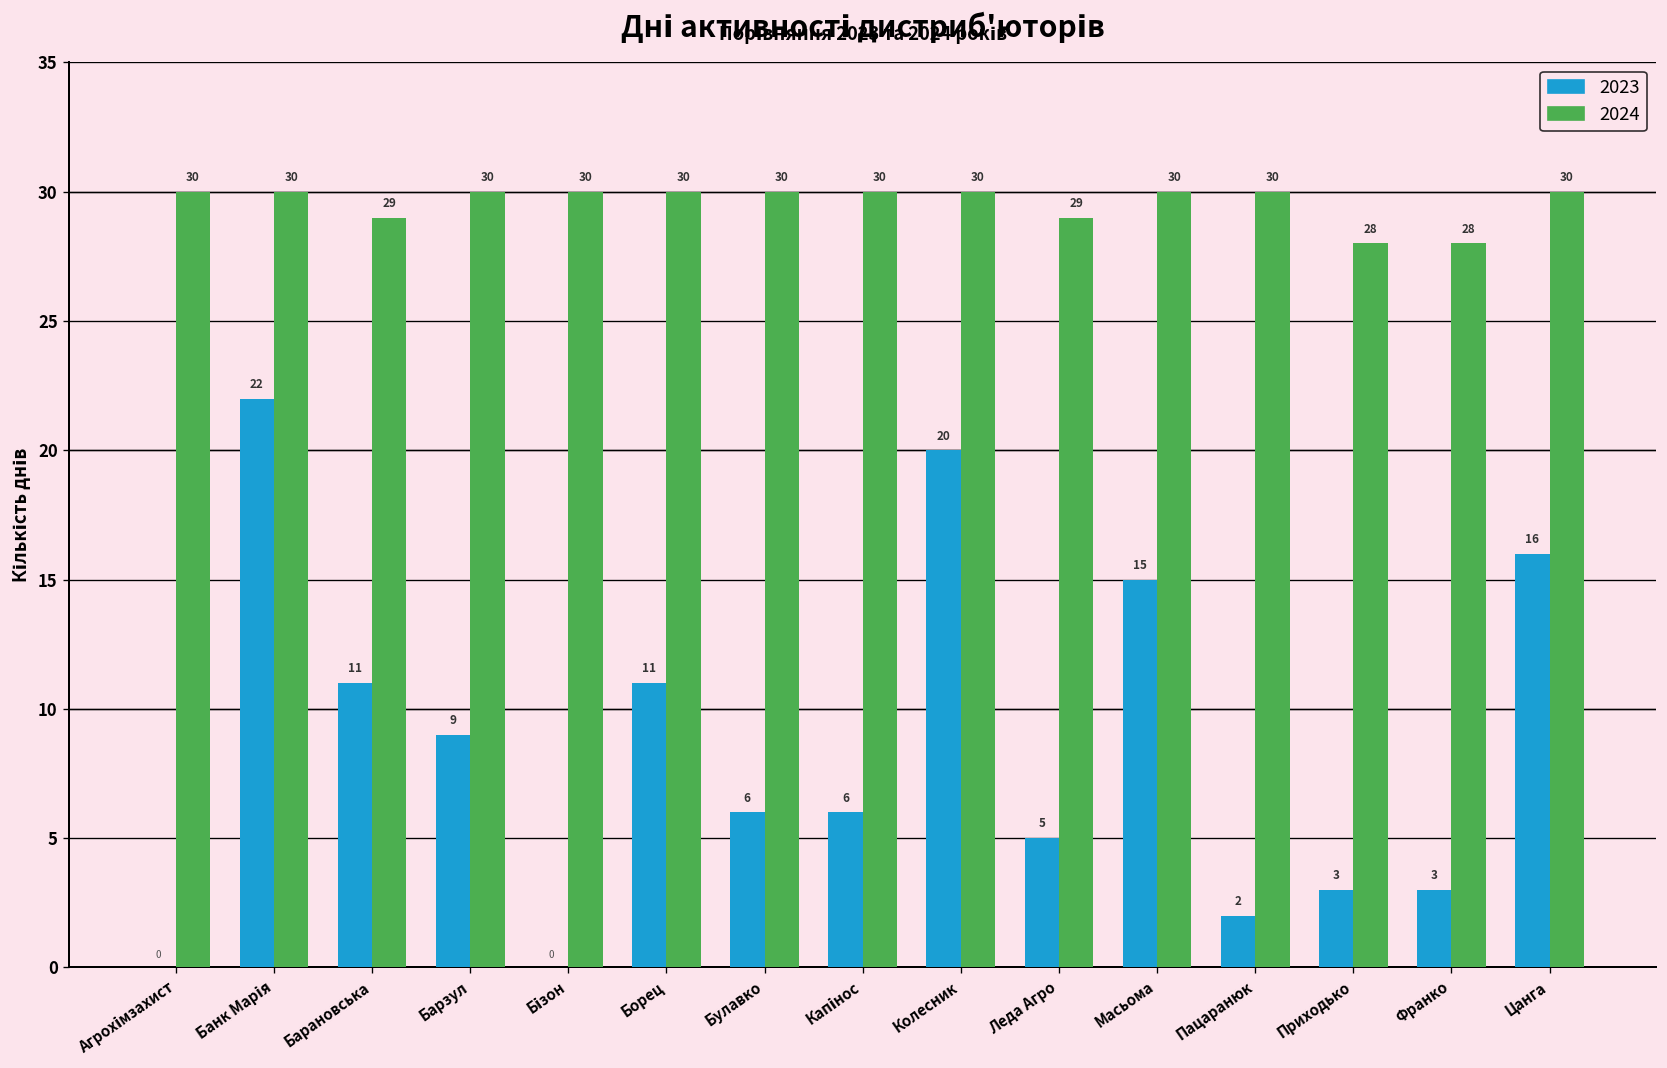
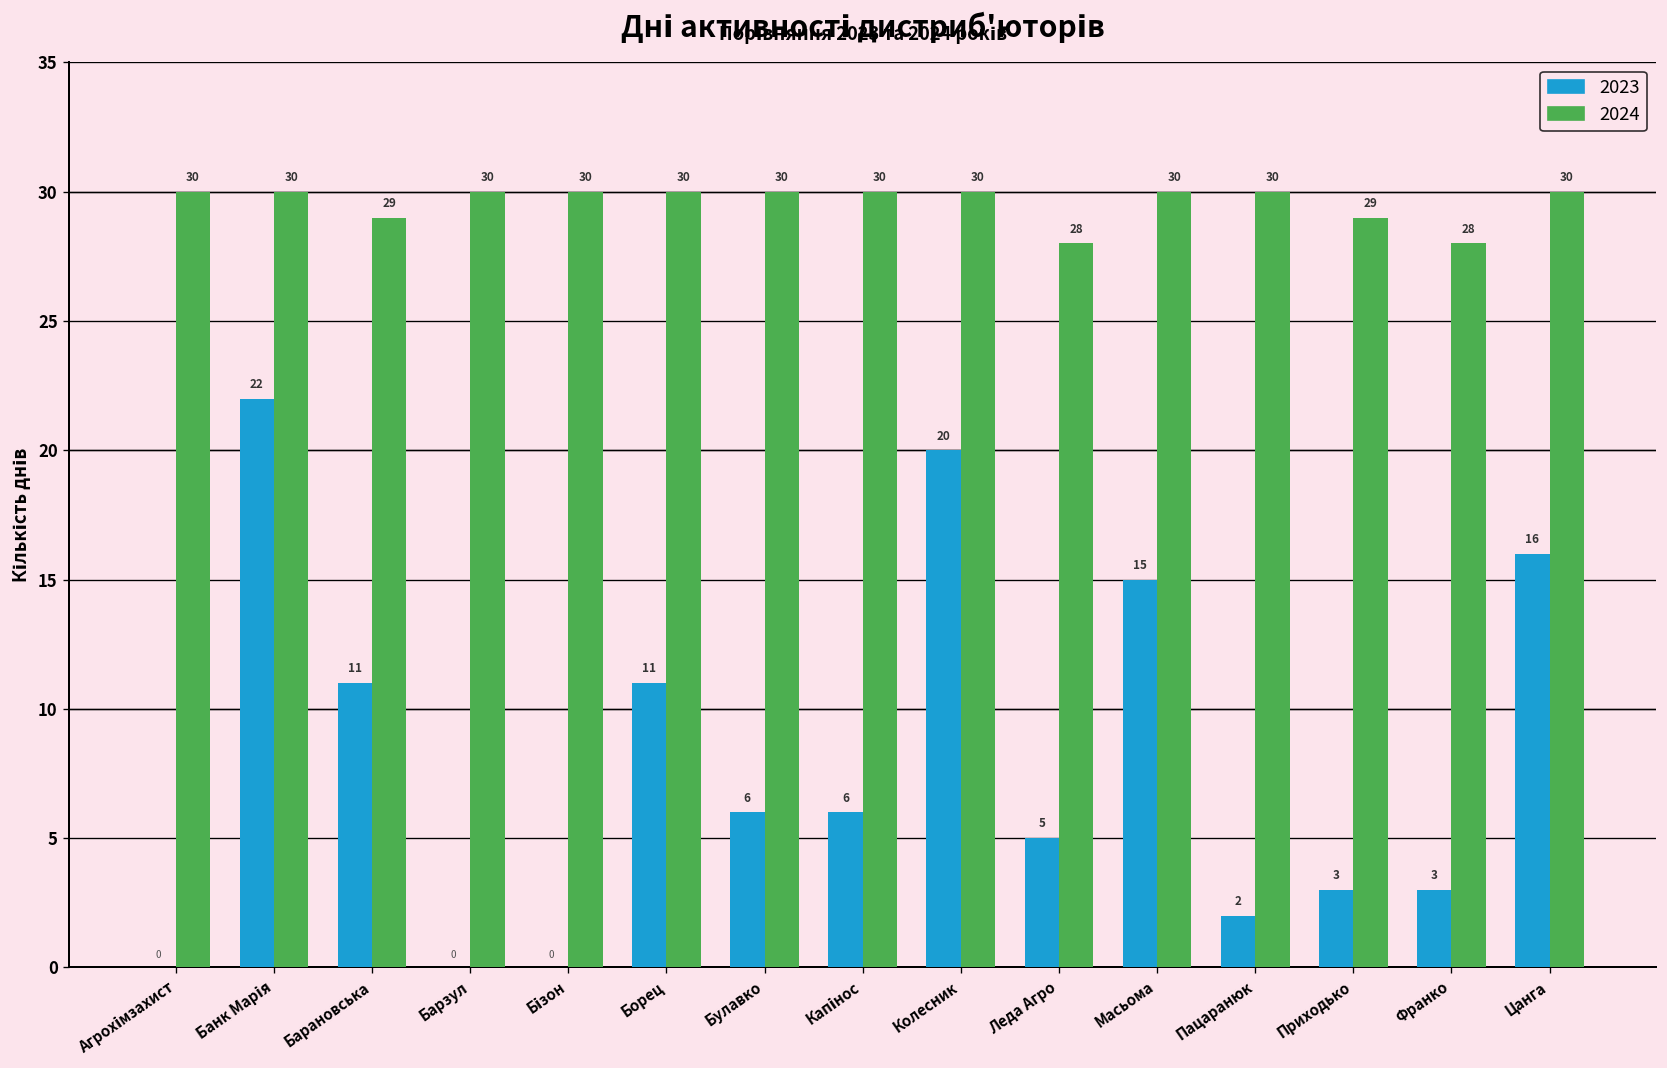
2023, Барзул: 9 -> 0
2024, Леда Агро: 29 -> 28
2024, Приходько: 28 -> 29
